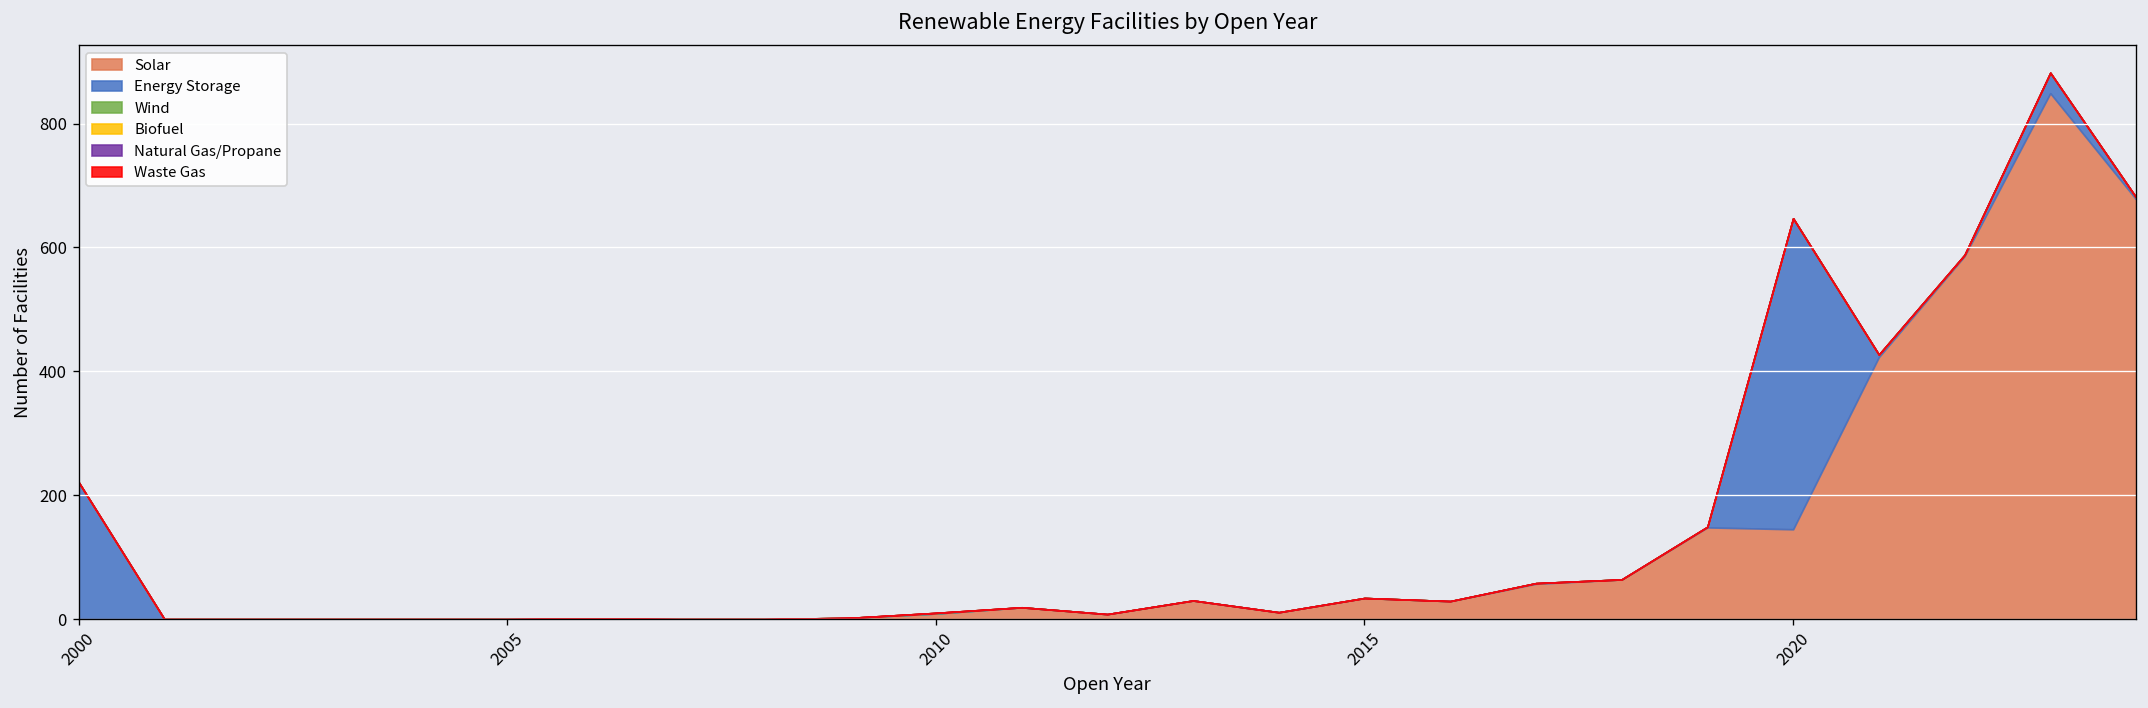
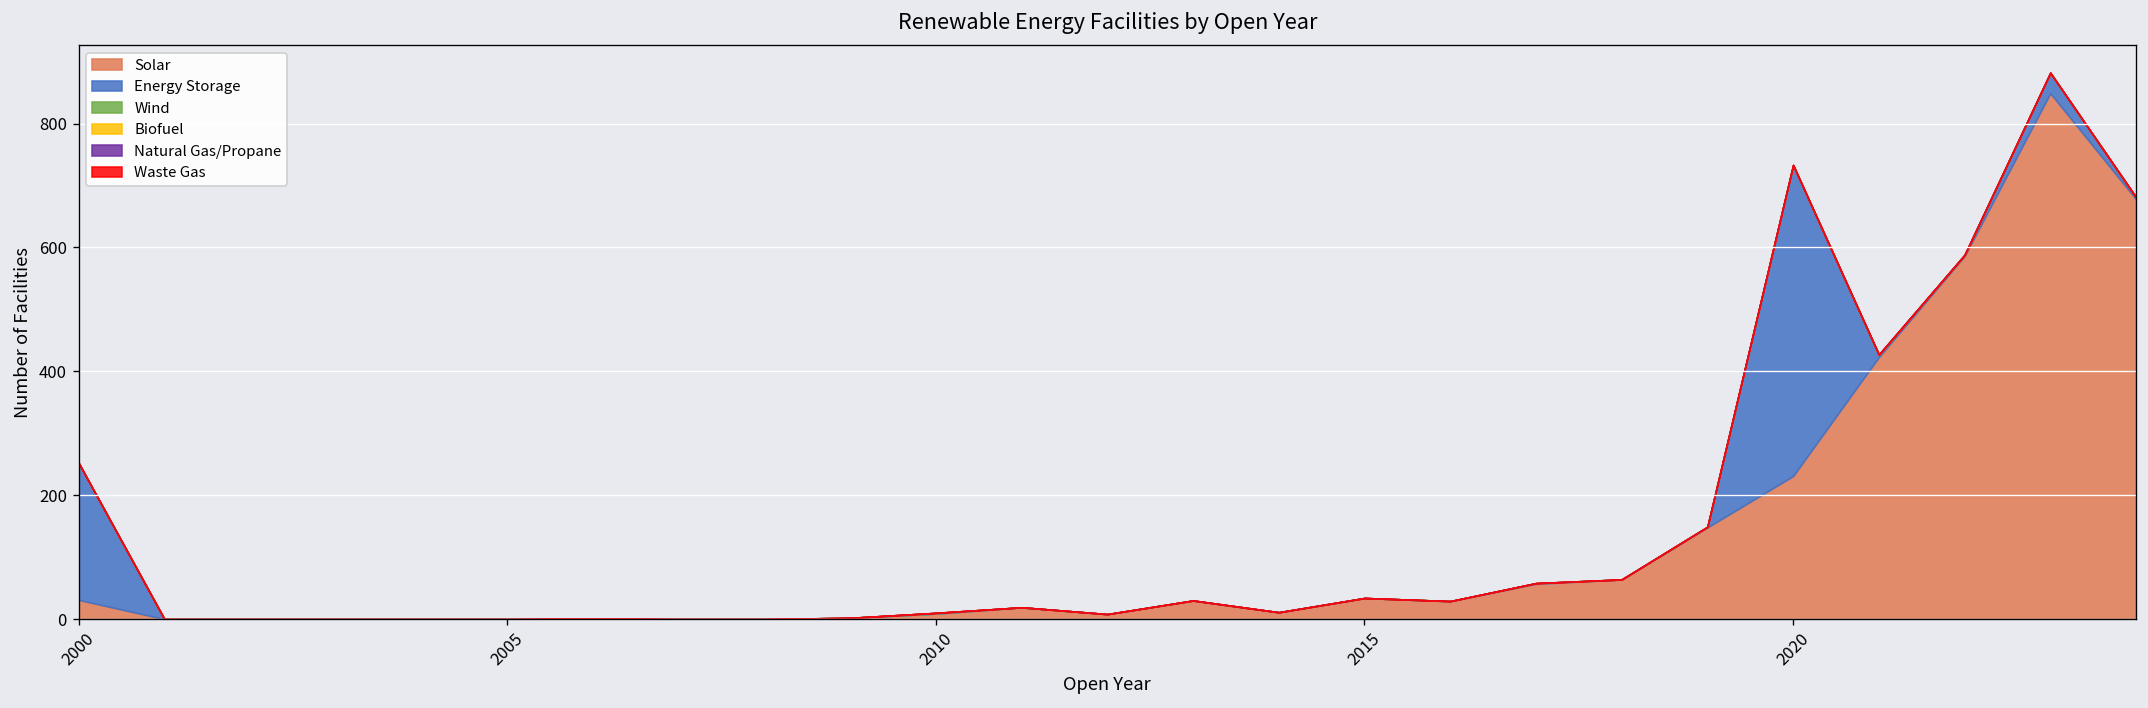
Solar, 2000: 0 -> 30
Solar, 2020: 150 -> 230
